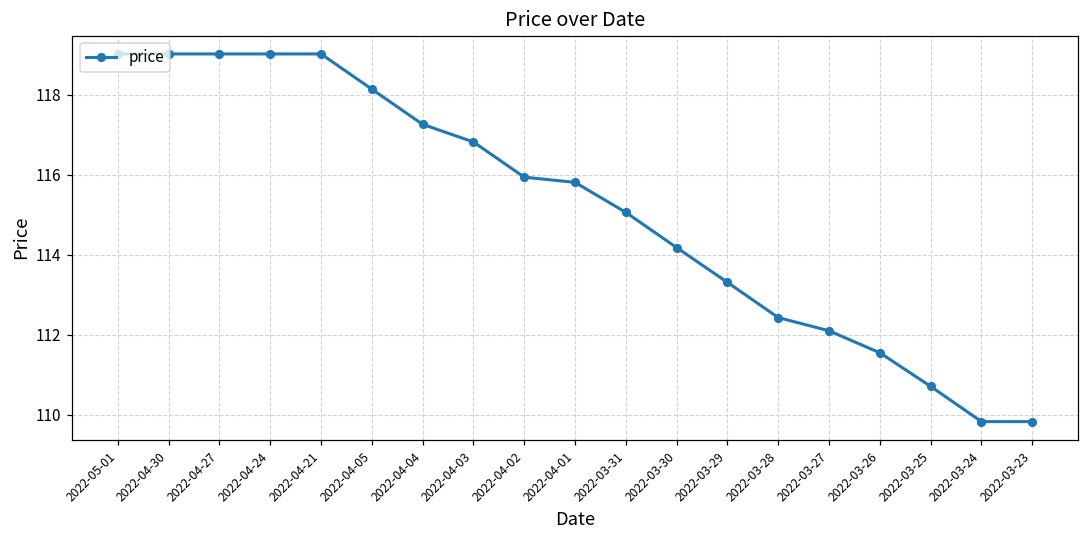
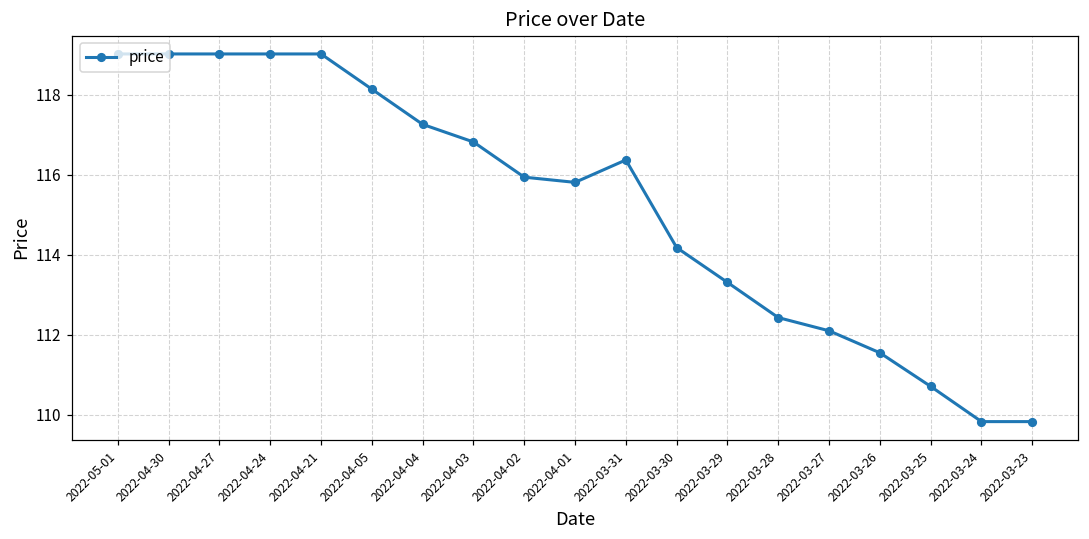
2022-03-31: 115.1 -> 116.4
